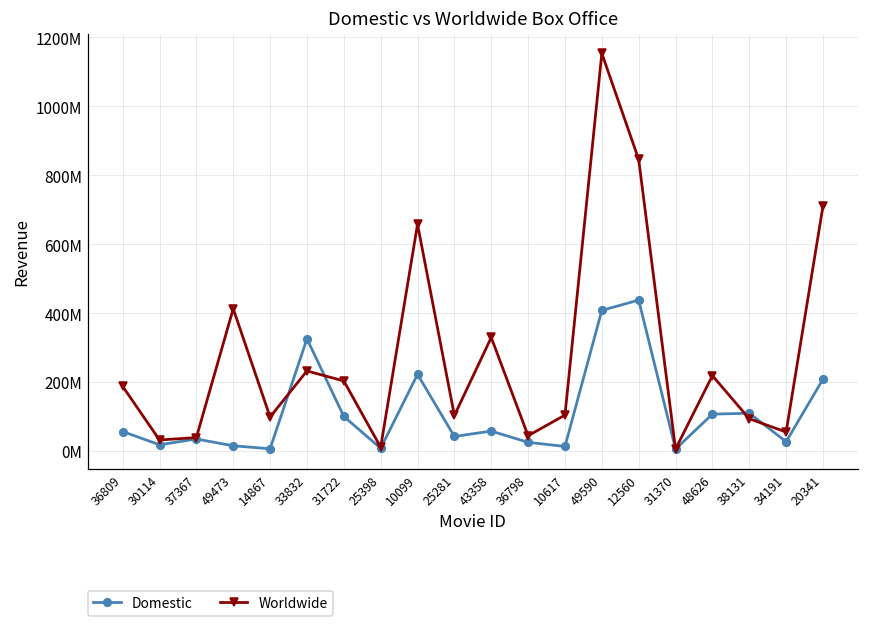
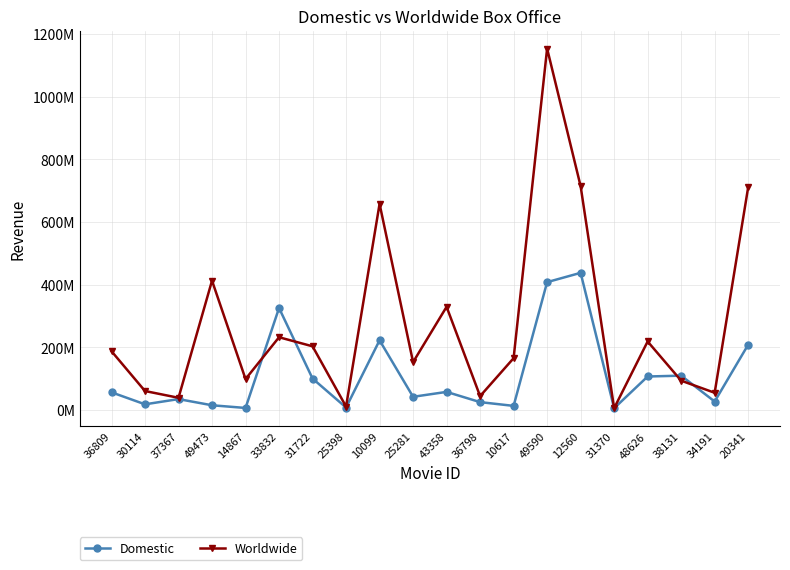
Worldwide, 30114: 30000000 -> 60000000
Worldwide, 25281: 100000000 -> 150000000
Worldwide, 10617: 100000000 -> 170000000
Worldwide, 12560: 850000000 -> 710000000
